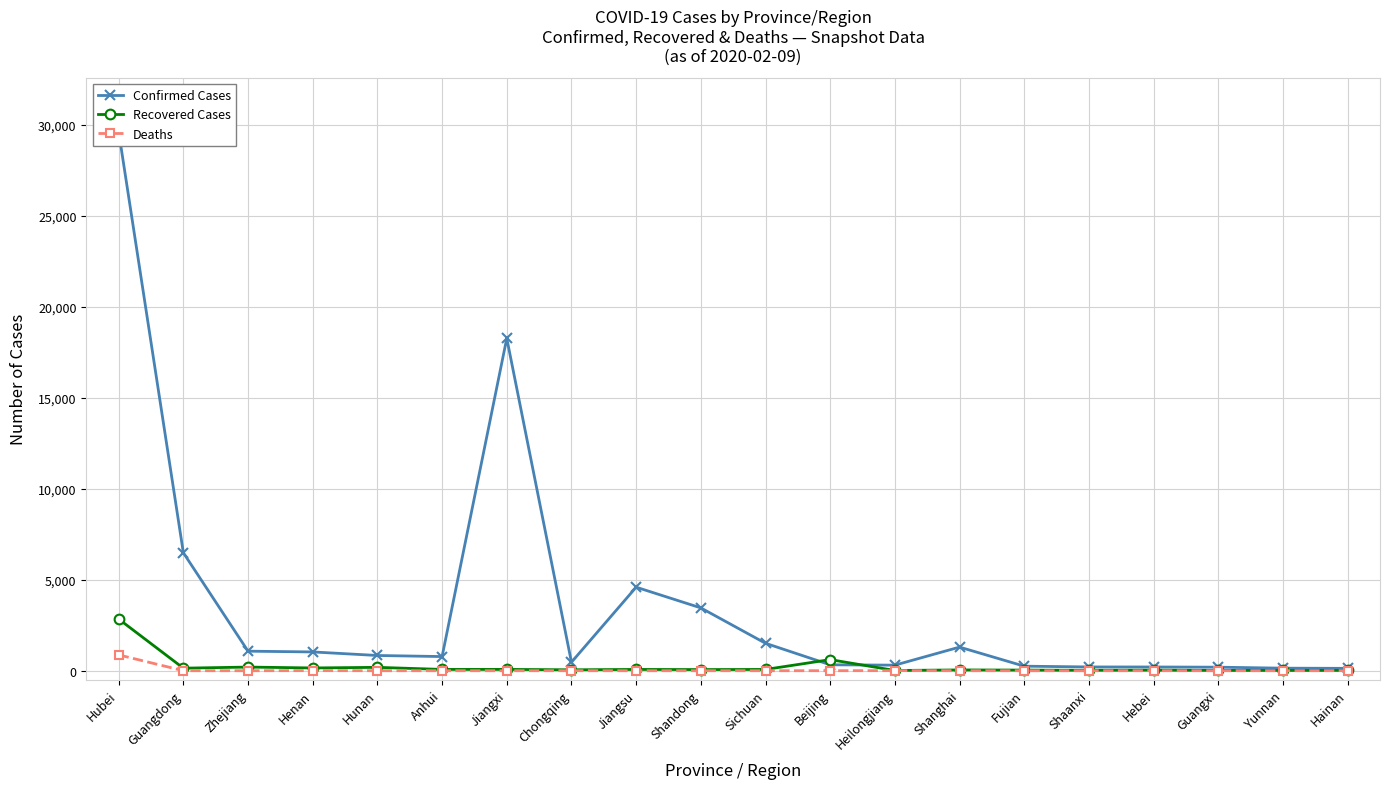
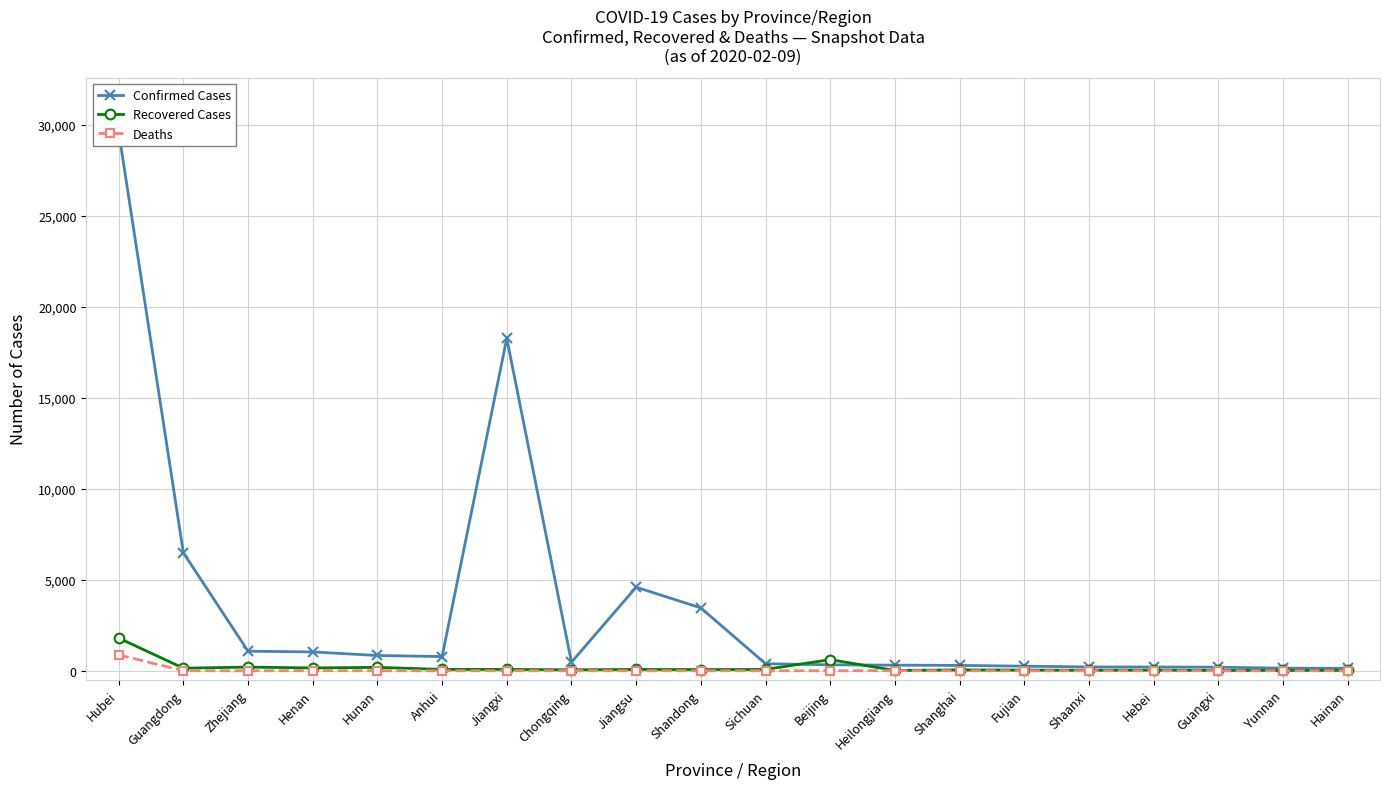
Recovered Cases, Hubei: 2,800 -> 1,800
Confirmed Cases, Sichuan: 1,500 -> 400
Confirmed Cases, Shanghai: 1,300 -> 300
